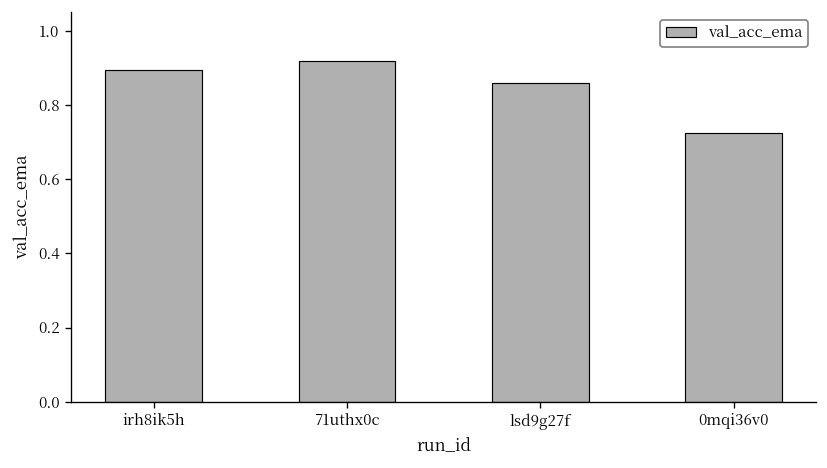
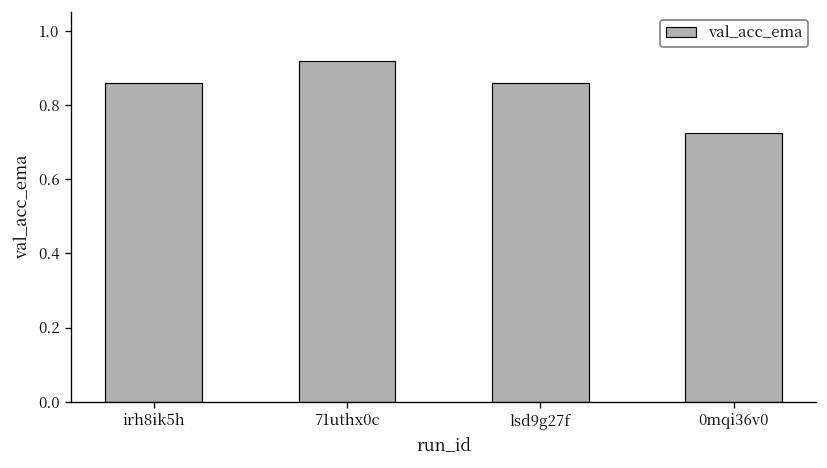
irh8ik5h: 0.89 -> 0.86
